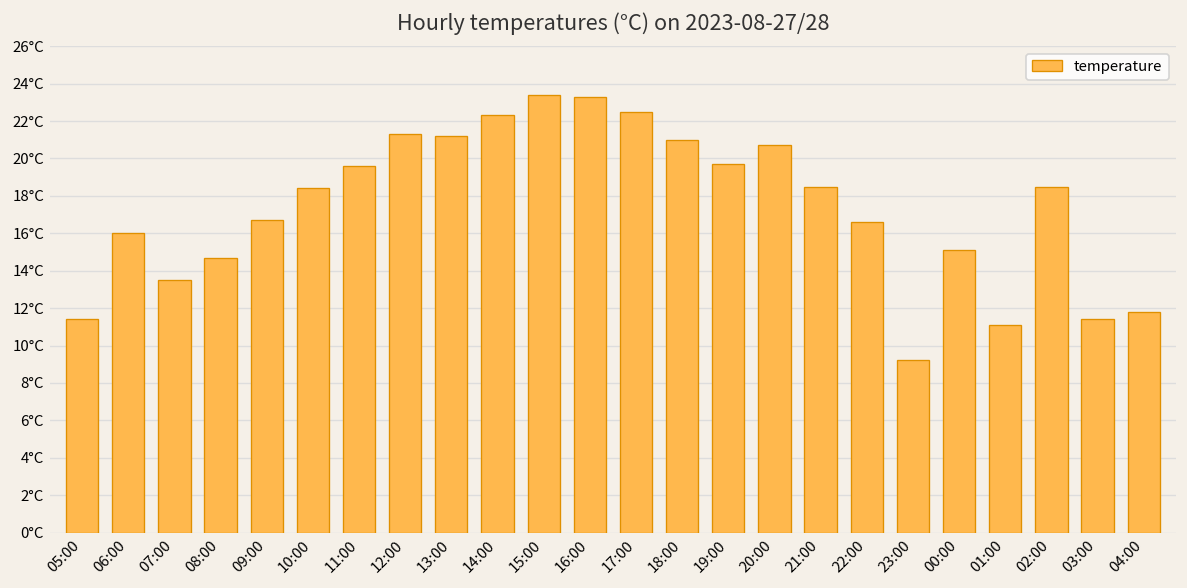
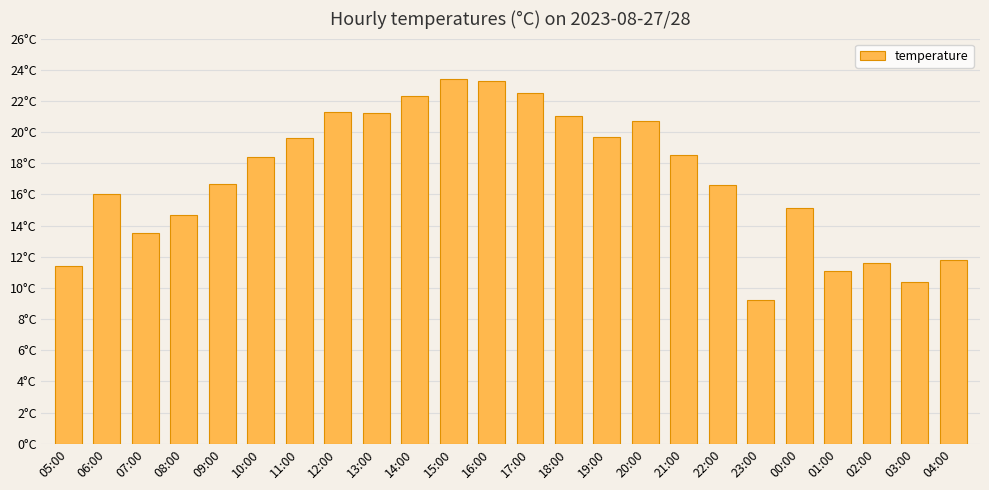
02:00: 18.5°C -> 11.6°C
03:00: 11.4°C -> 10.4°C
